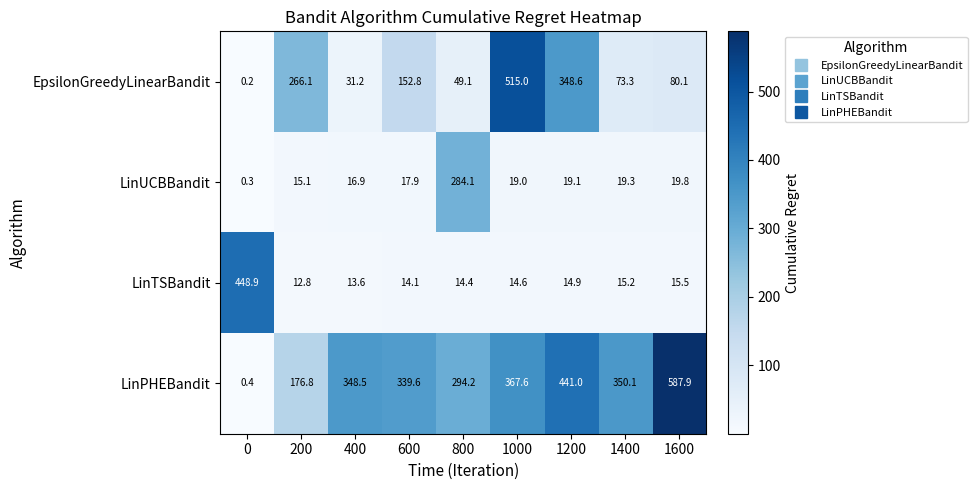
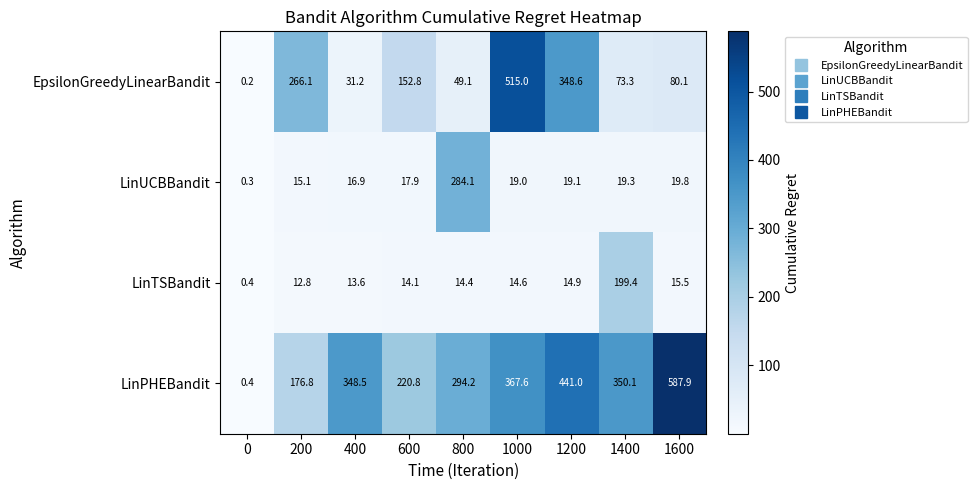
LinTSBandit, 0: 448.9 -> 0.4
LinTSBandit, 1400: 15.2 -> 199.4
LinPHEBandit, 600: 339.6 -> 220.8
